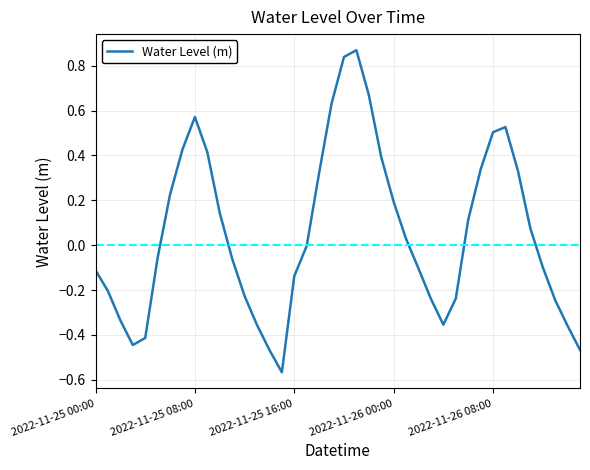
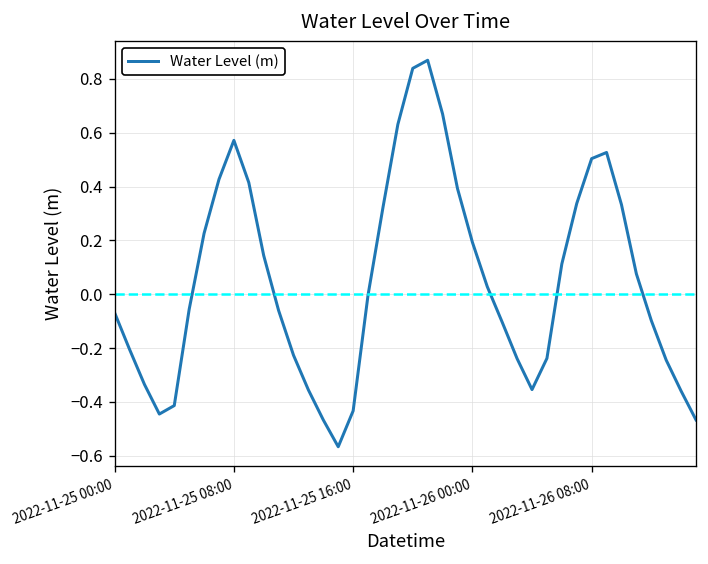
2022-11-25 00:00: -0.11 -> -0.07
2022-11-25 16:00: -0.14 -> -0.43
